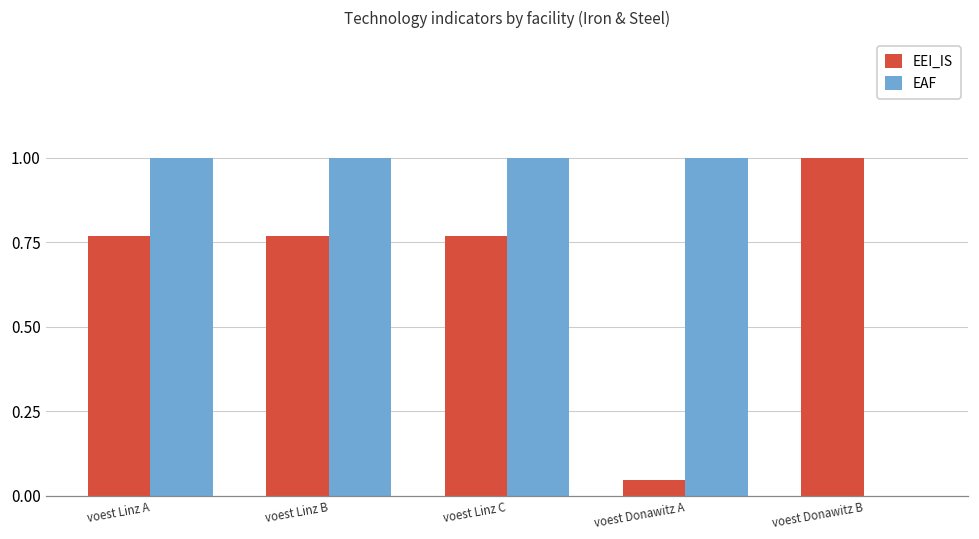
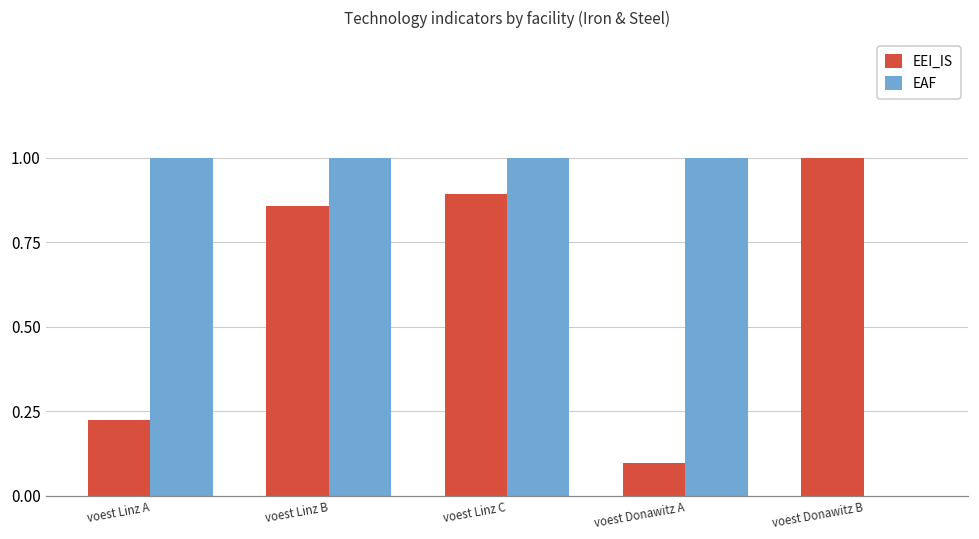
EEI_IS, voest Linz A: 0.77 -> 0.22
EEI_IS, voest Linz B: 0.77 -> 0.86
EEI_IS, voest Linz C: 0.77 -> 0.89
EEI_IS, voest Donawitz A: 0.05 -> 0.10
